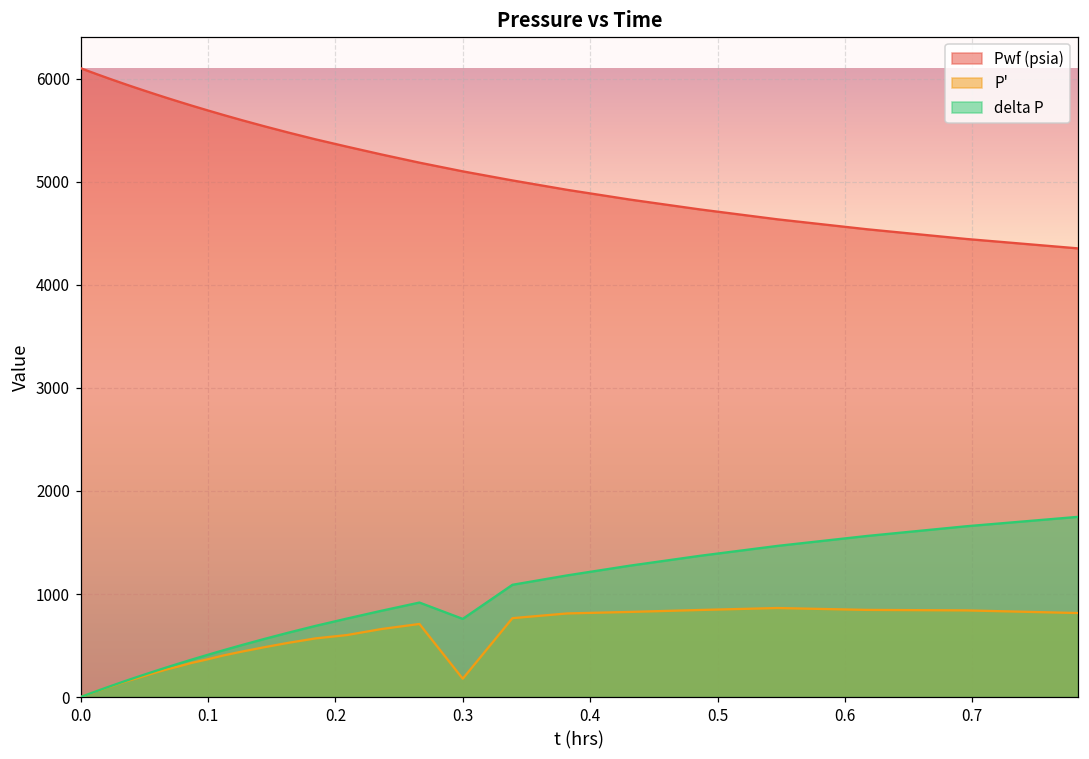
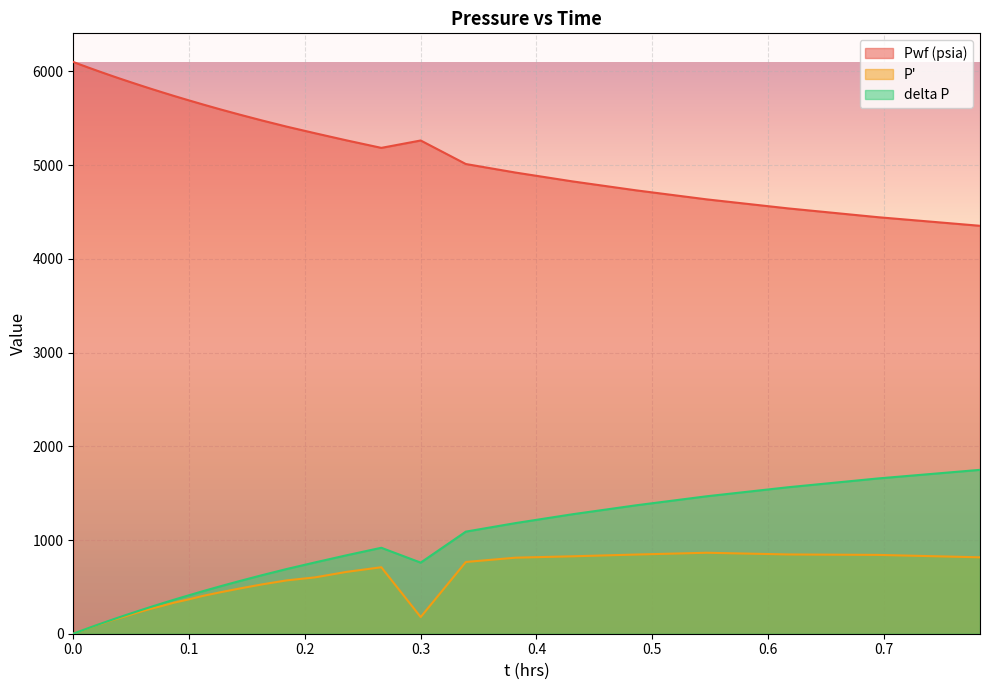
Pwf (psia), 0.3: 5100 -> 5300
